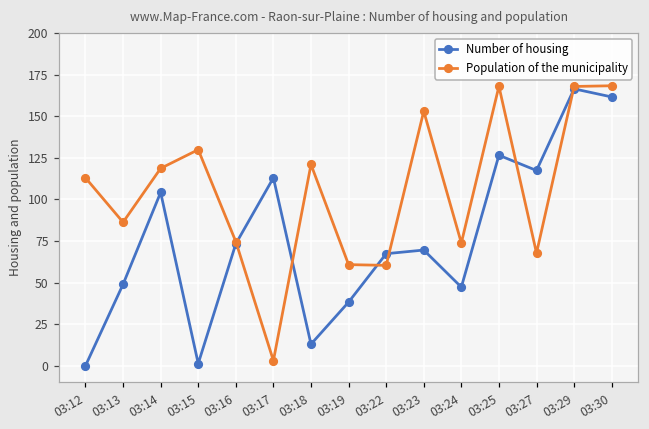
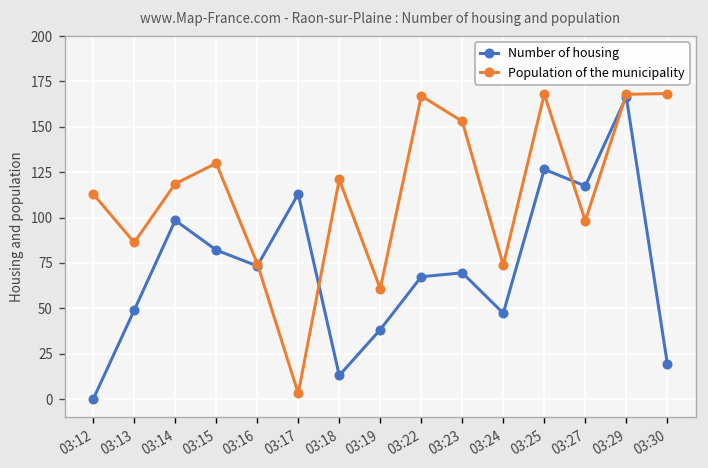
Number of housing, 03:14: 104 -> 98
Number of housing, 03:15: 1 -> 82
Population of the municipality, 03:22: 60 -> 167
Population of the municipality, 03:27: 68 -> 98
Number of housing, 03:30: 162 -> 20
